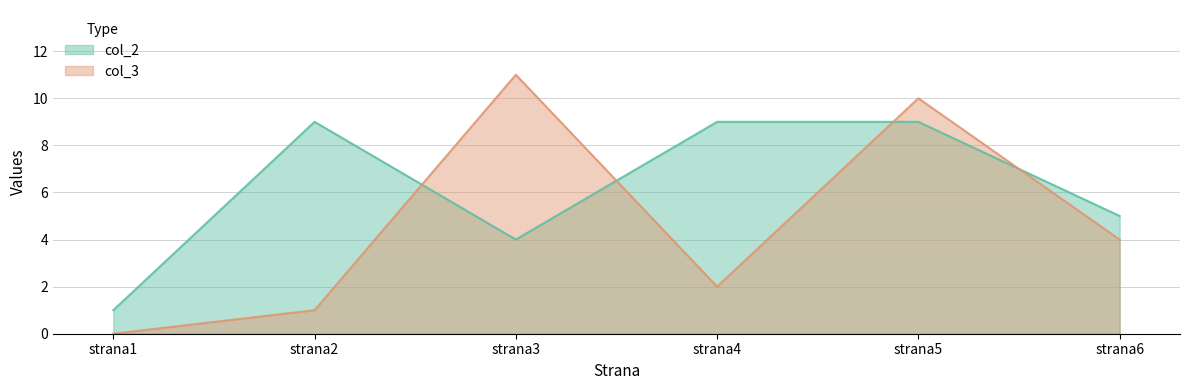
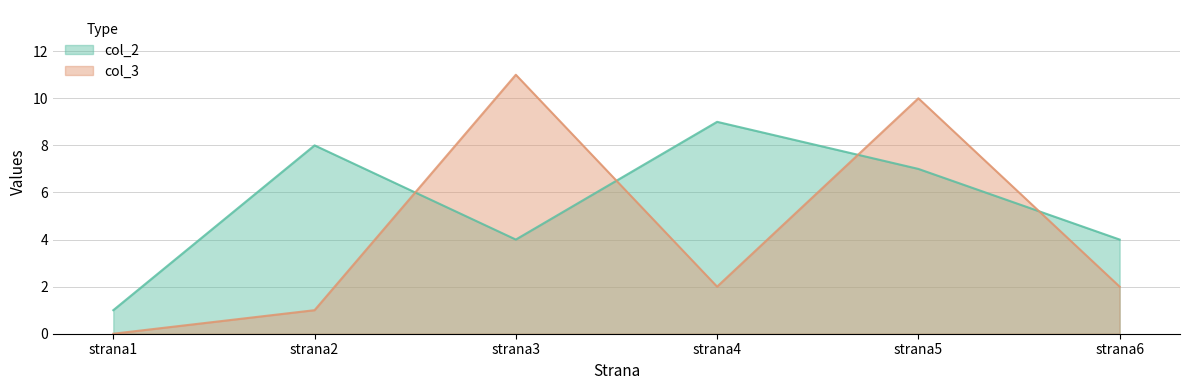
col_2, strana2: 9 -> 8
col_2, strana5: 9 -> 7
col_2, strana6: 5 -> 4
col_3, strana6: 4 -> 2
